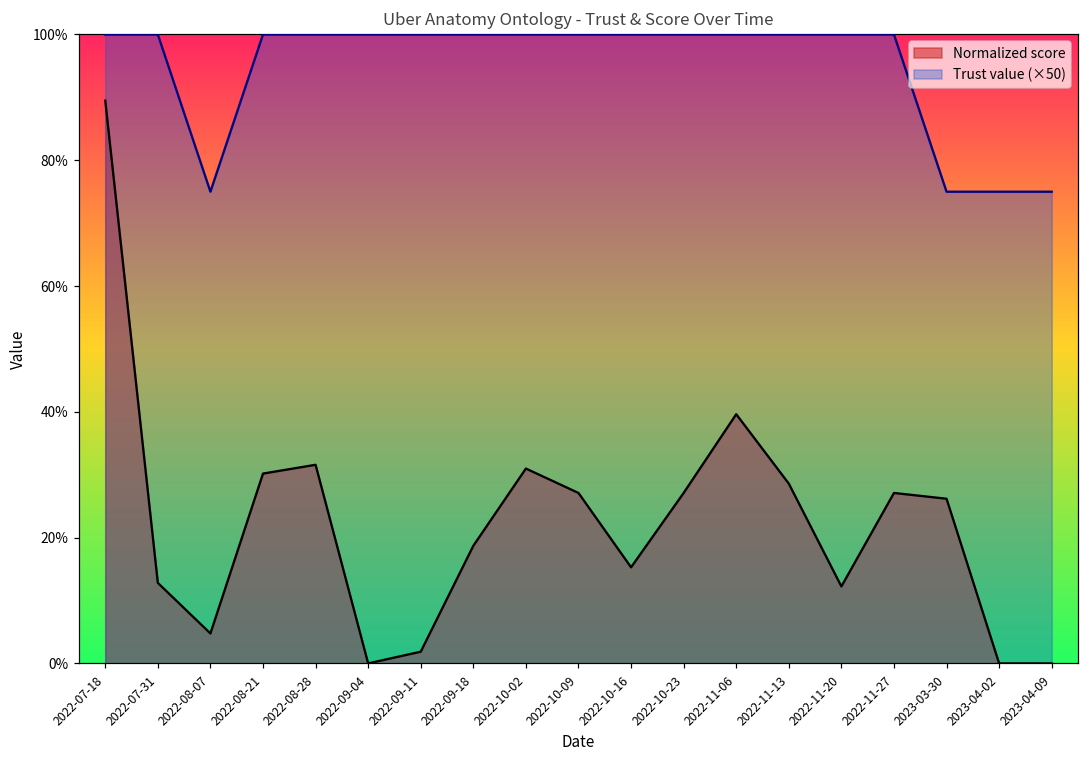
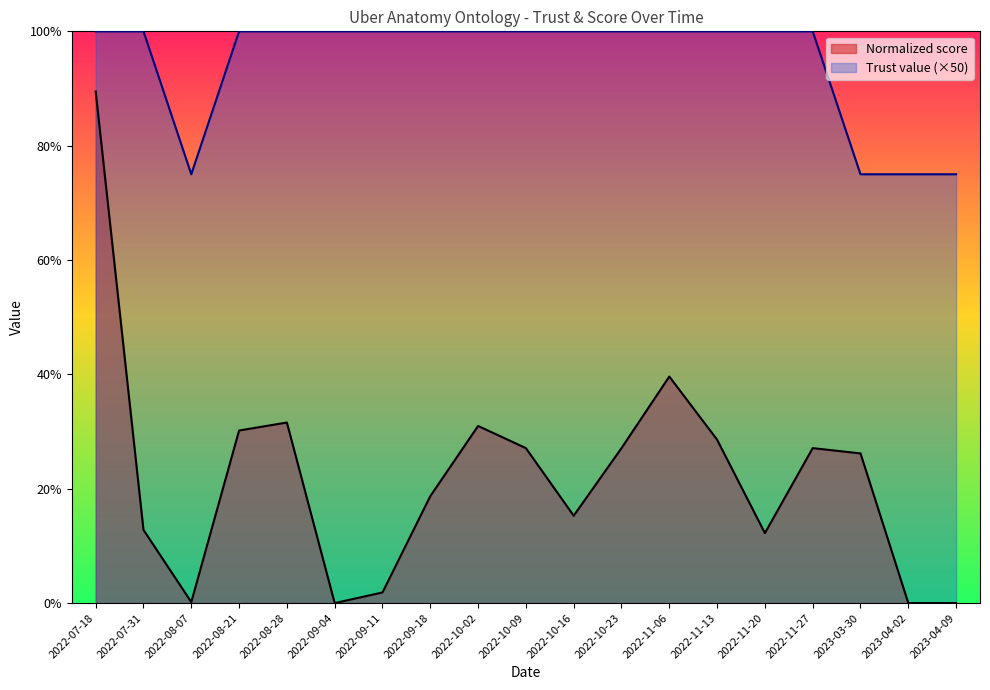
Normalized score, 2022-08-07: 5% -> 0%
